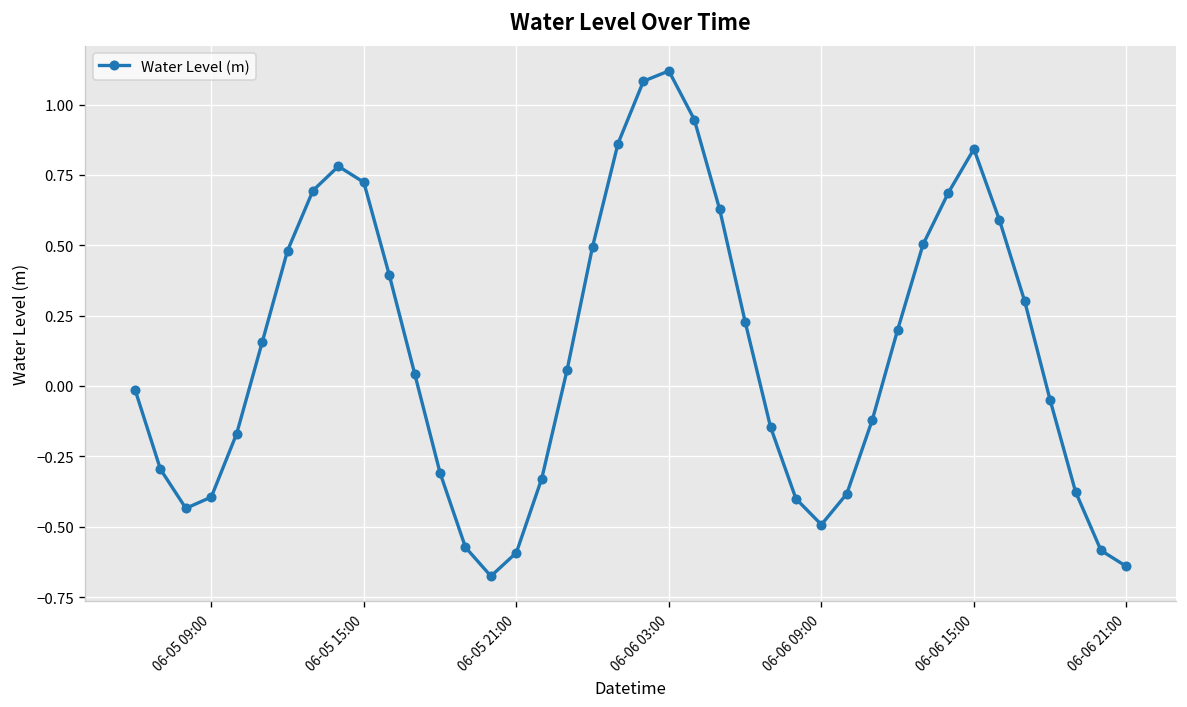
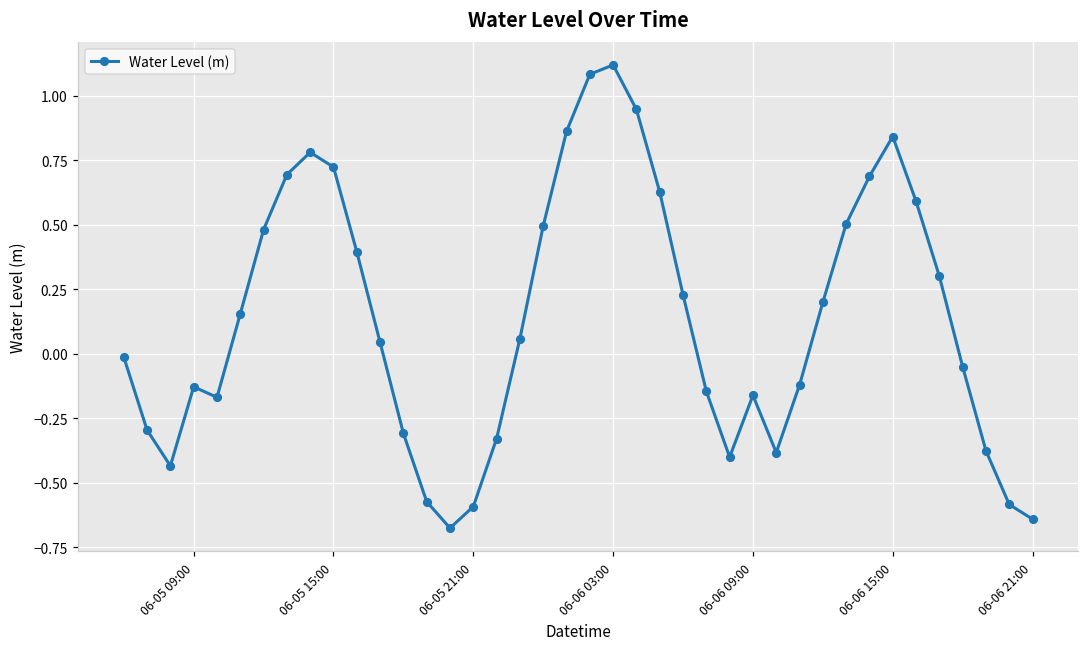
06-05 09:00: -0.39 -> -0.13
06-06 09:00: -0.49 -> -0.16
